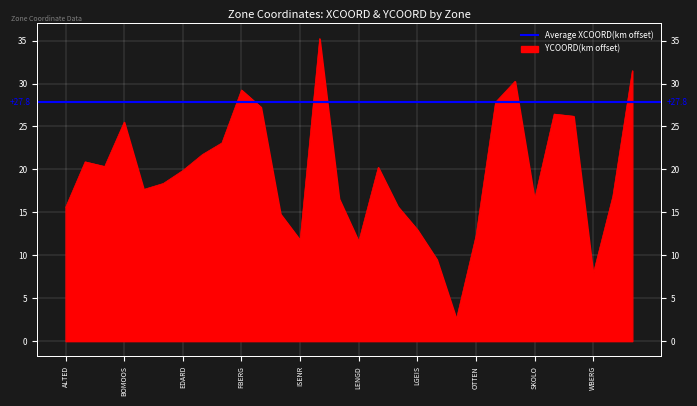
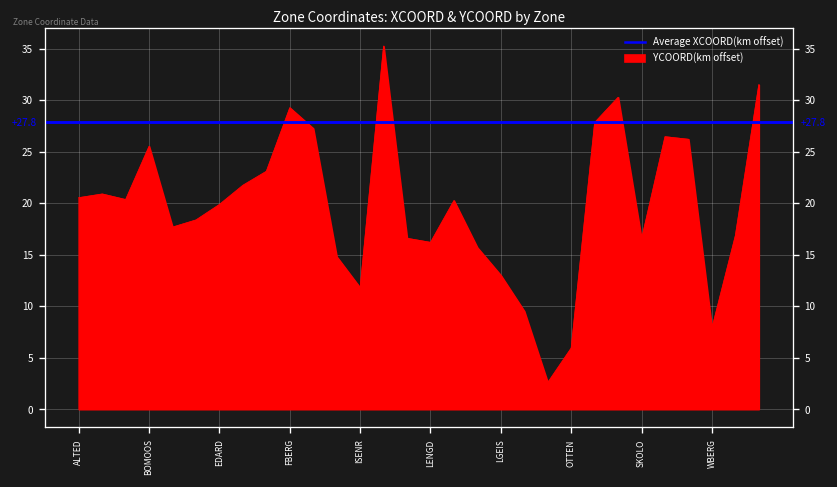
ALTED: 16 -> 21
LENGD: 12 -> 16
OTTEN: 12 -> 6
